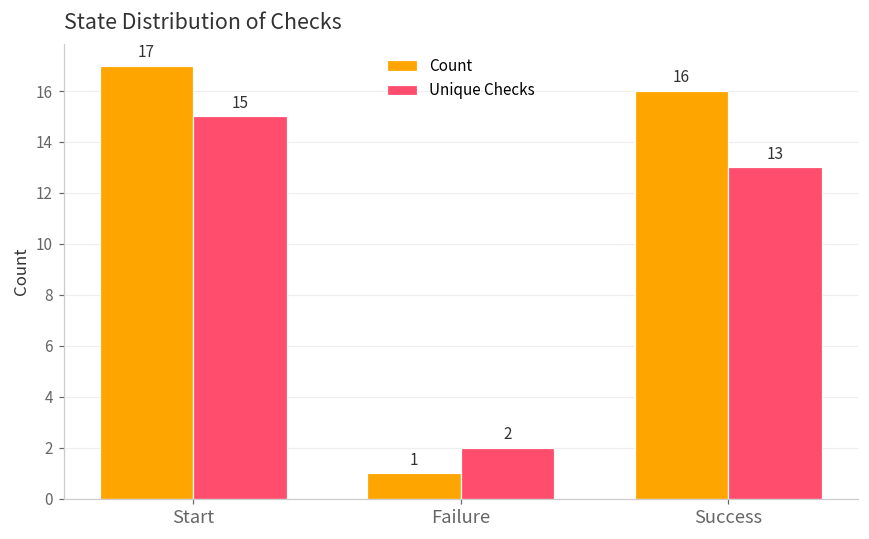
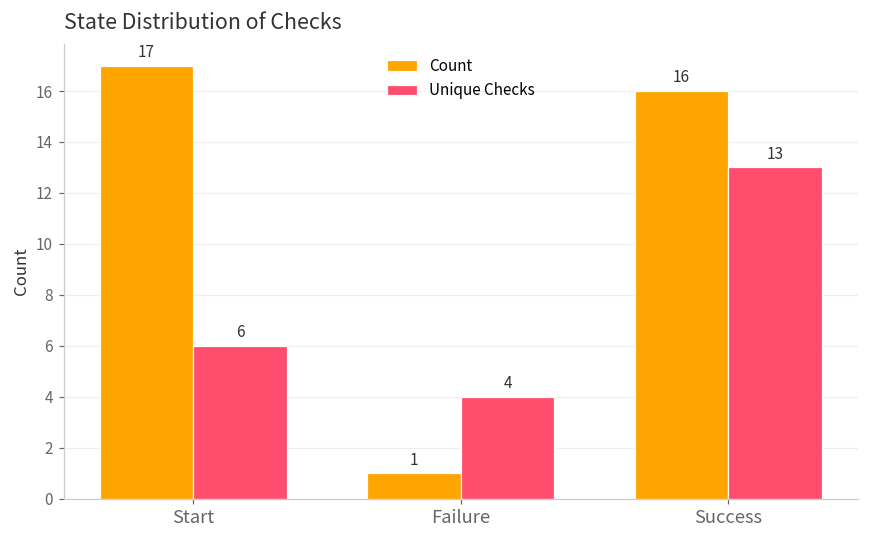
Unique Checks, Start: 15 -> 6
Unique Checks, Failure: 2 -> 4
